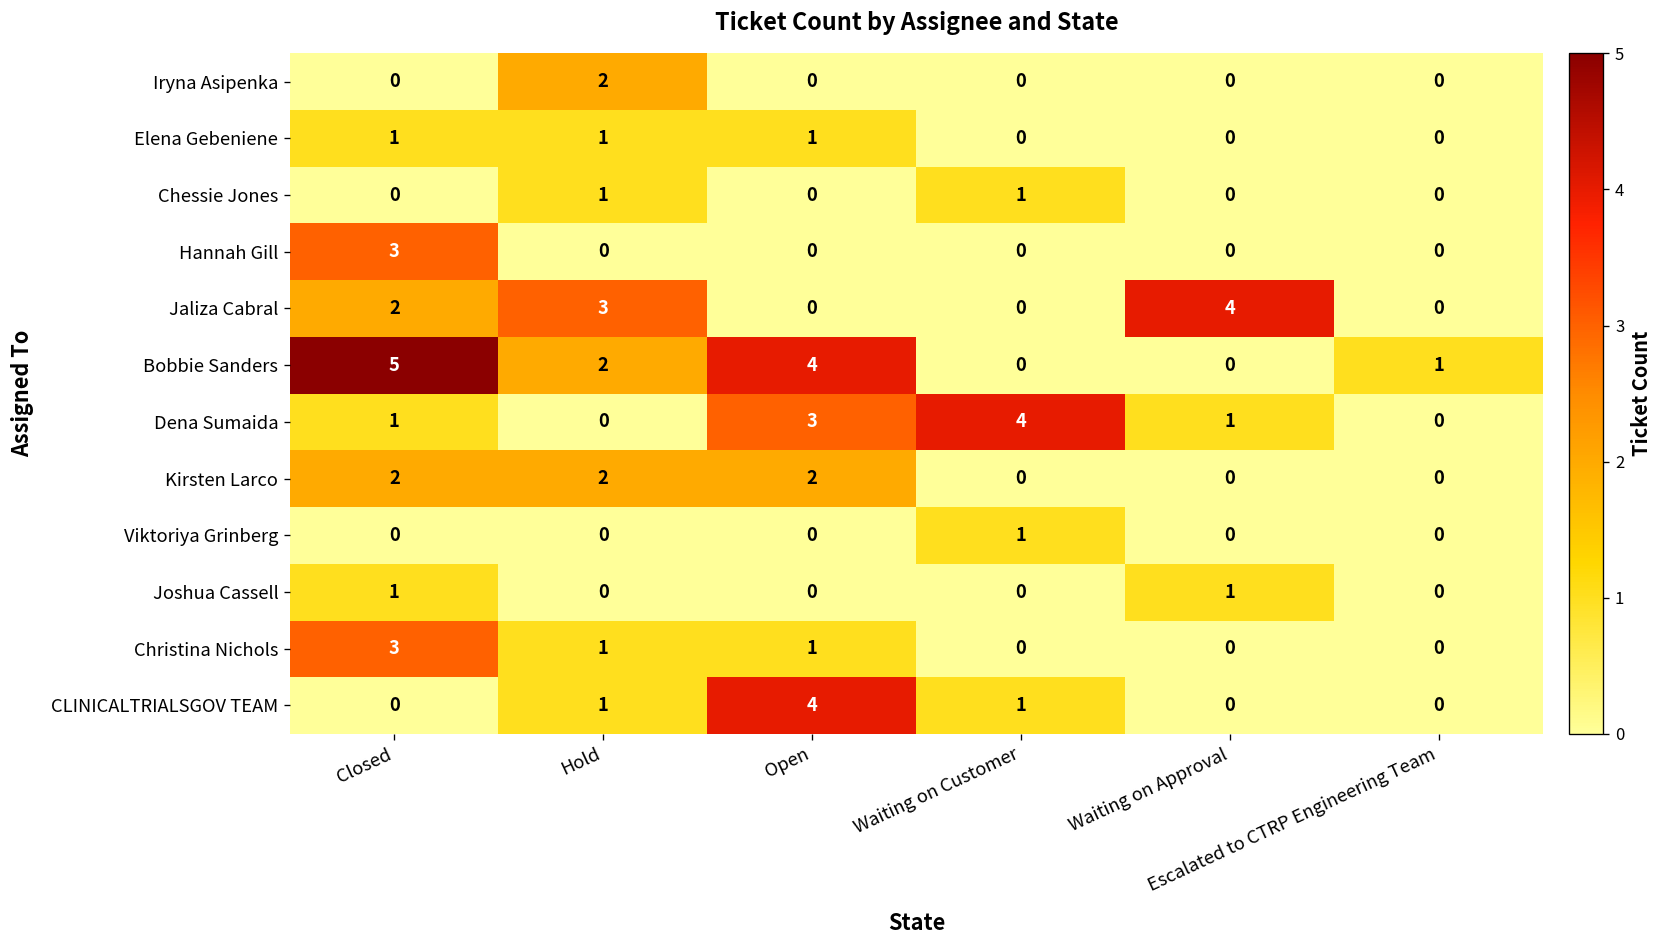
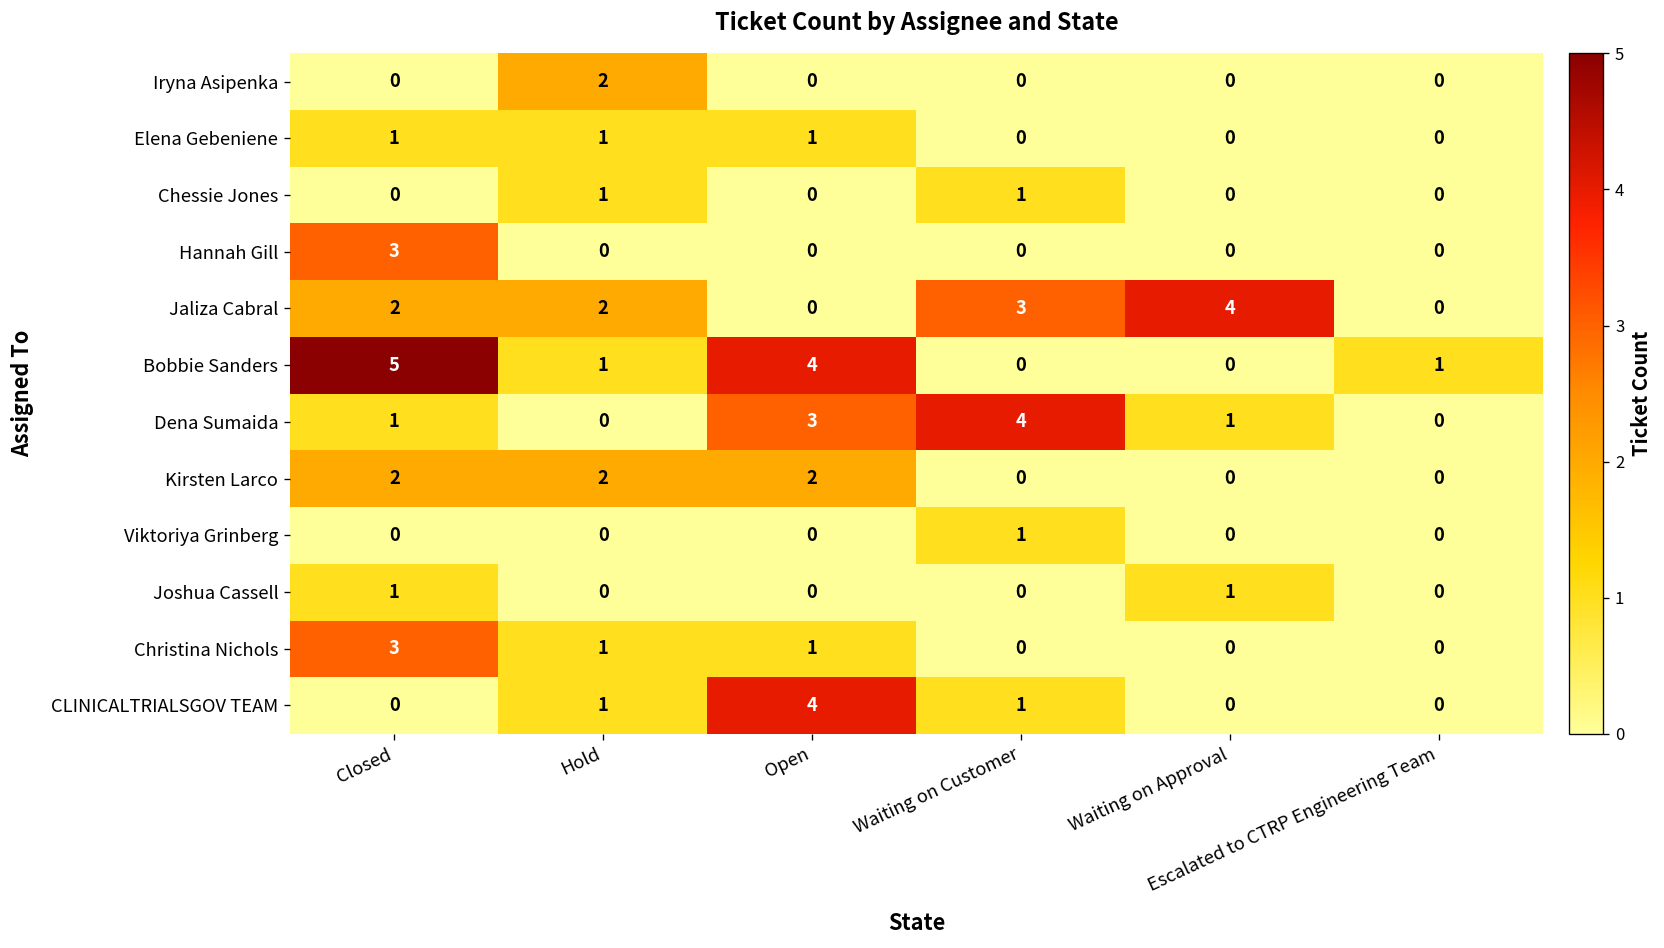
Jaliza Cabral, Hold: 3 -> 2
Jaliza Cabral, Waiting on Customer: 0 -> 3
Bobbie Sanders, Hold: 2 -> 1
